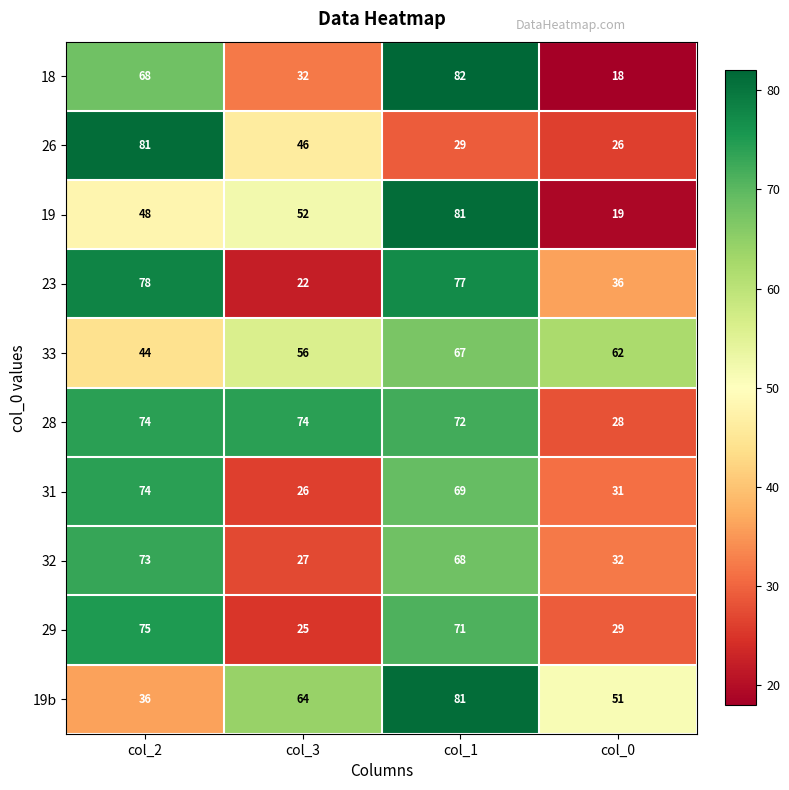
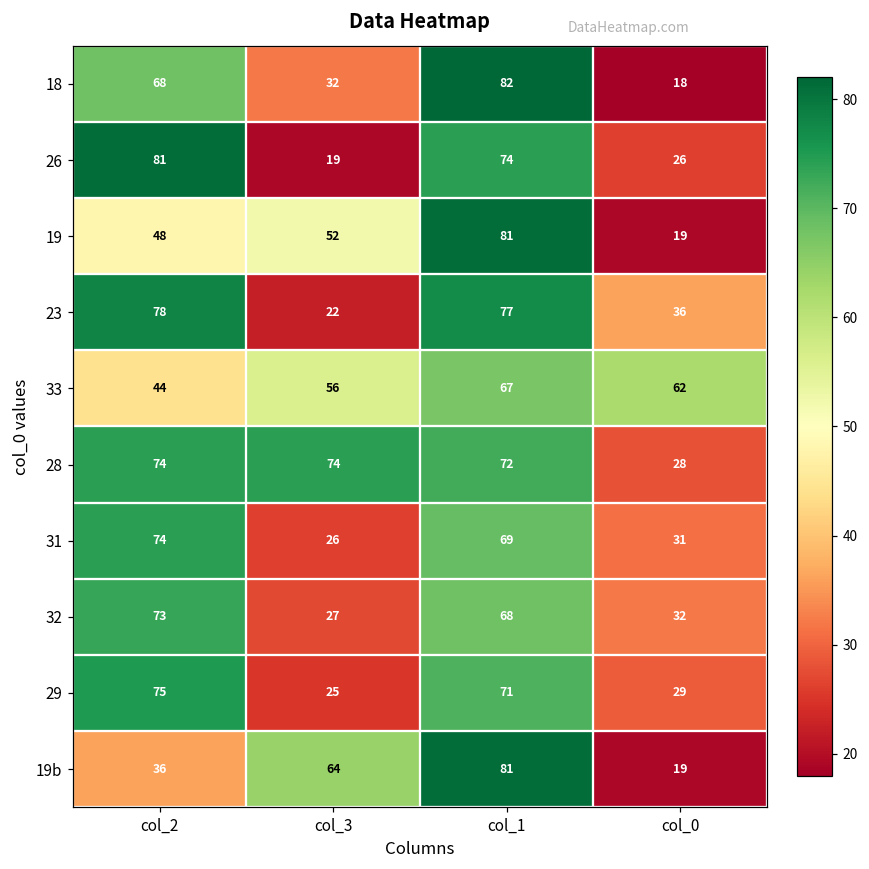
26, col_3: 46 -> 19
26, col_1: 29 -> 74
19b, col_0: 51 -> 19
